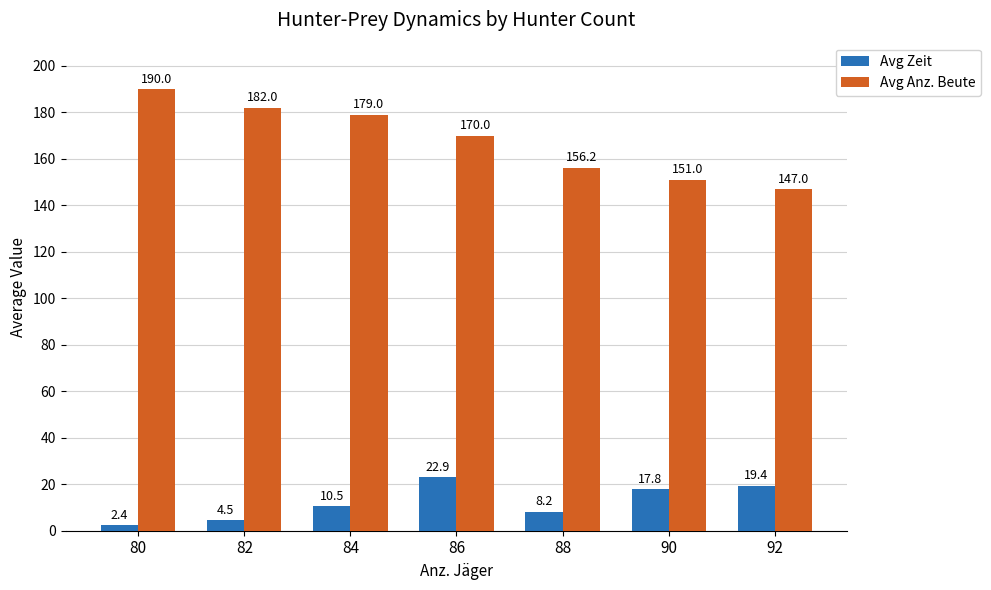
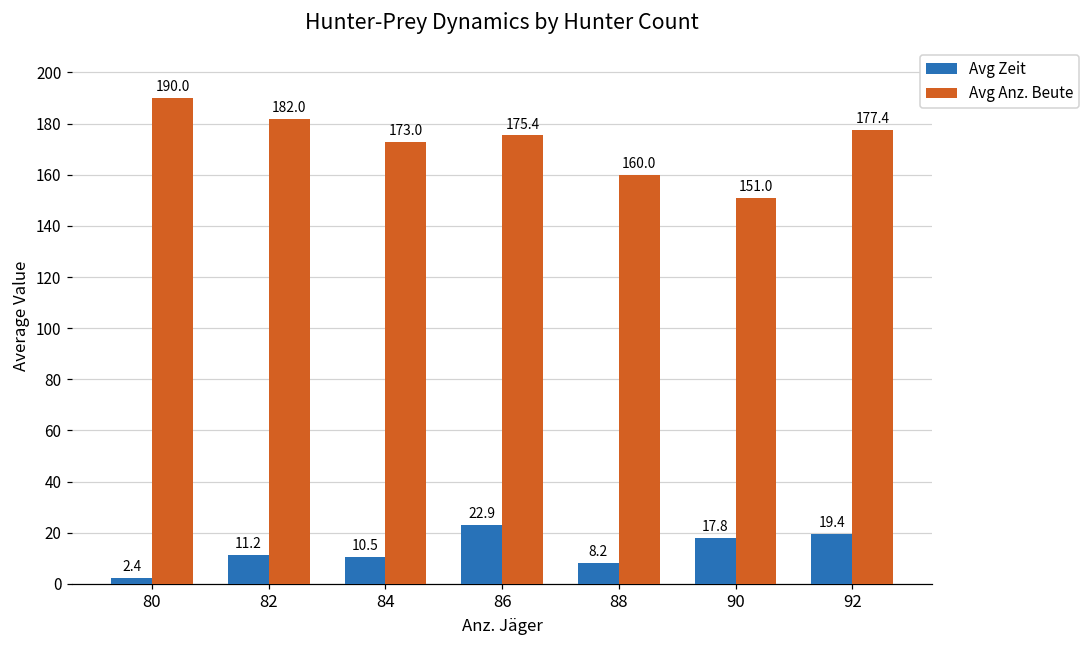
Avg Zeit, 82: 4.5 -> 11.2
Avg Anz. Beute, 84: 179.0 -> 173.0
Avg Anz. Beute, 86: 170.0 -> 175.4
Avg Anz. Beute, 88: 156.2 -> 160.0
Avg Anz. Beute, 92: 147.0 -> 177.4
